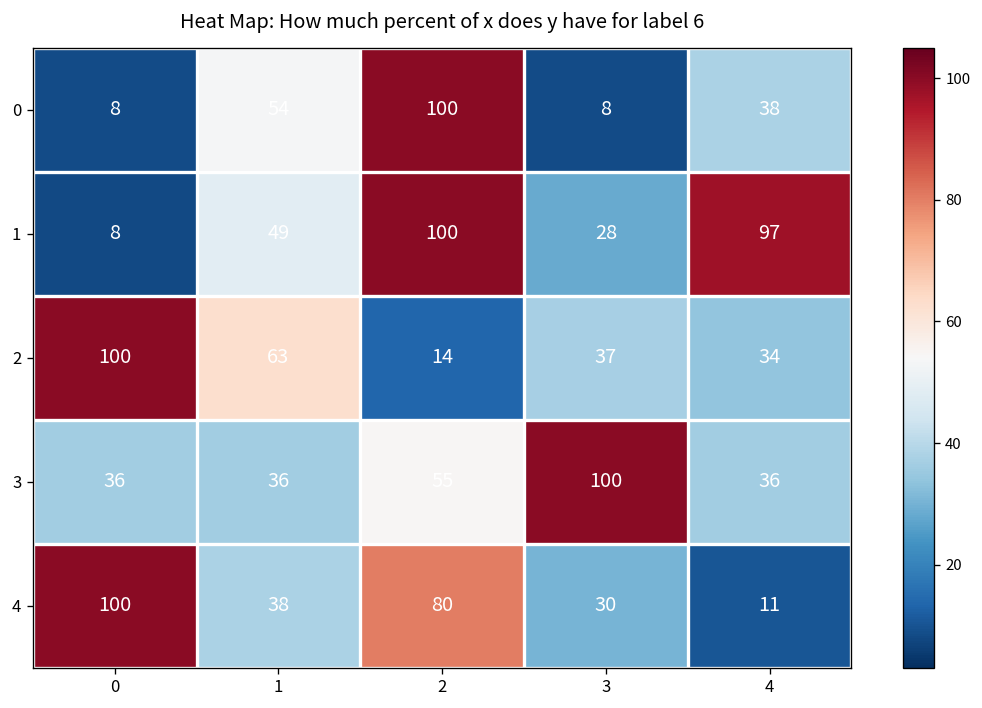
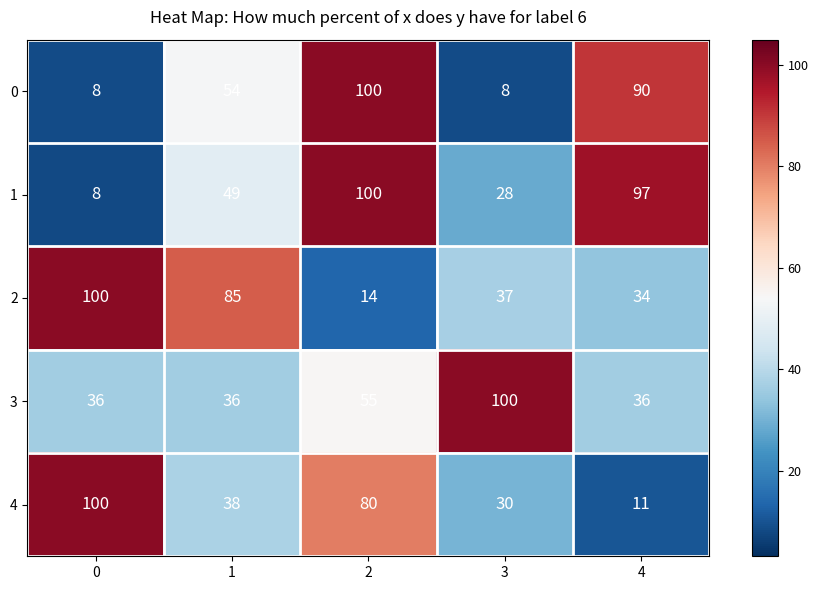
0, 4: 38 -> 90
2, 1: 63 -> 85
